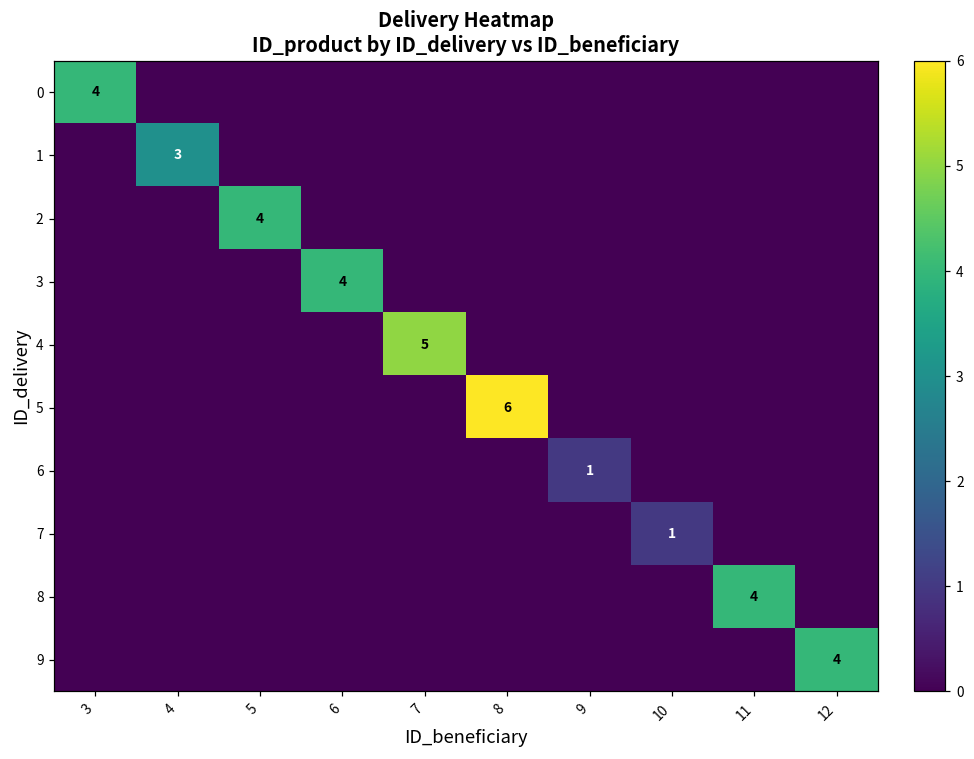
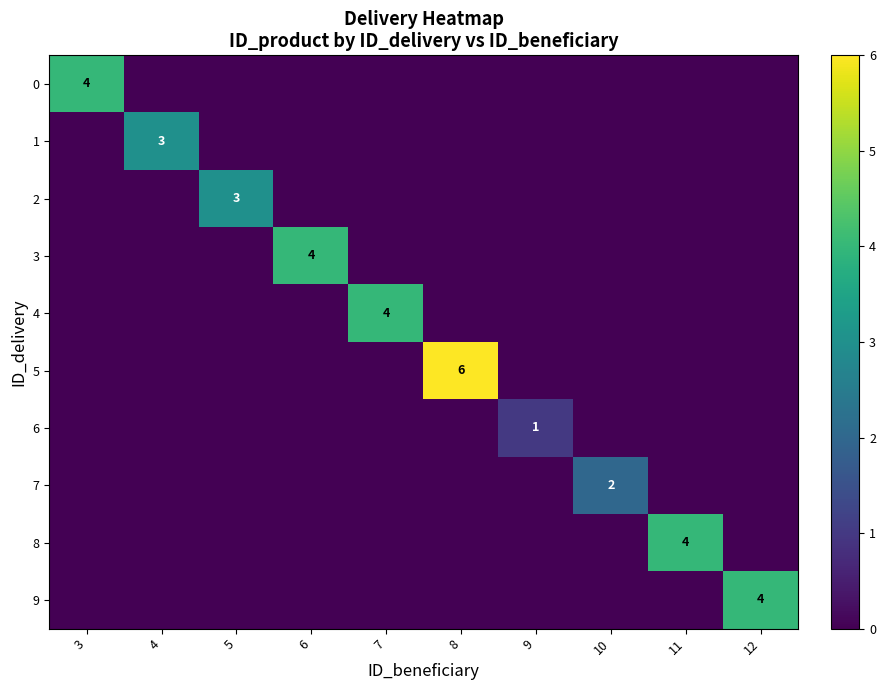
2, 5: 4 -> 3
4, 7: 5 -> 4
7, 10: 1 -> 2
